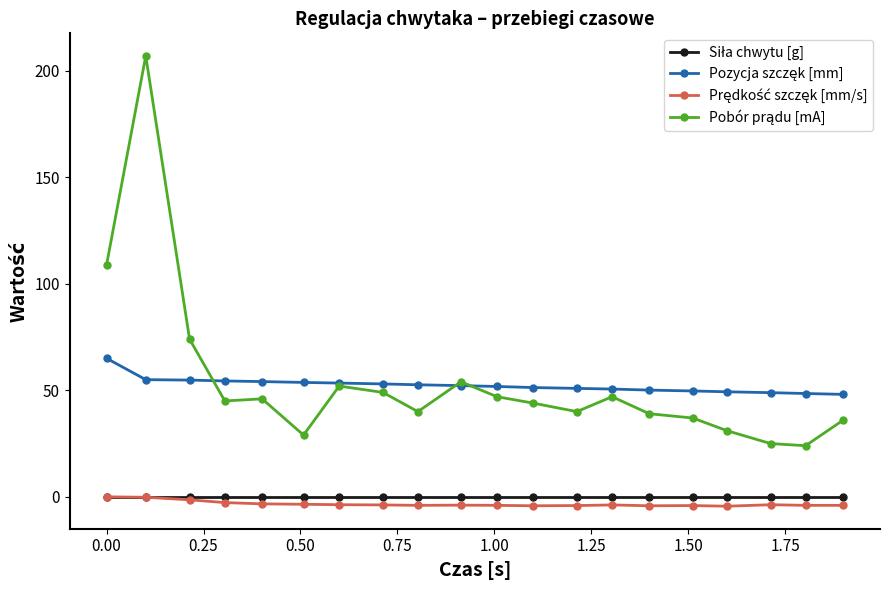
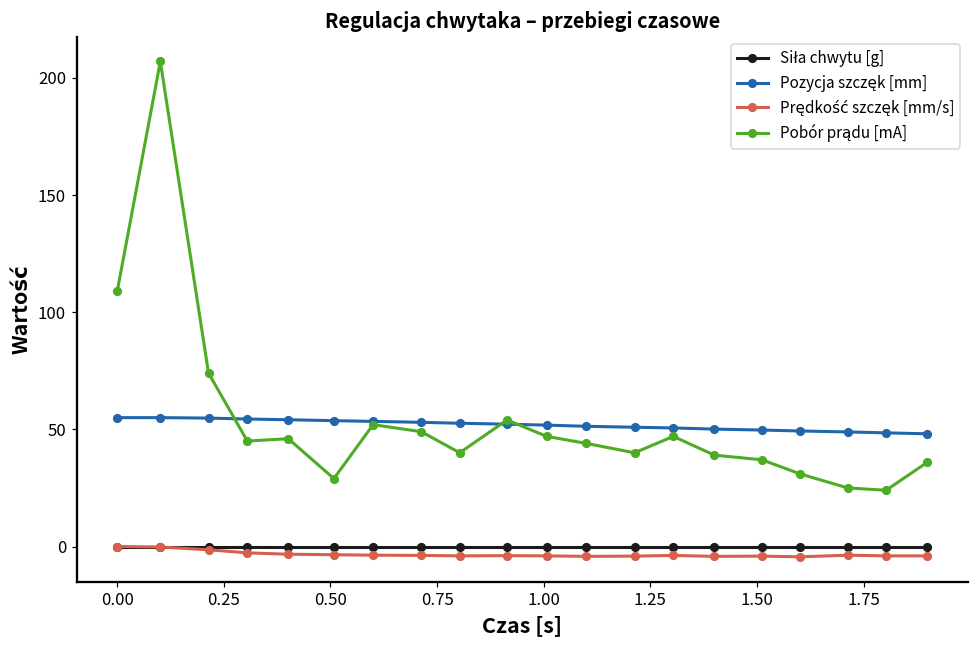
Pozycja szczęk [mm], 0.00: 65 -> 55
